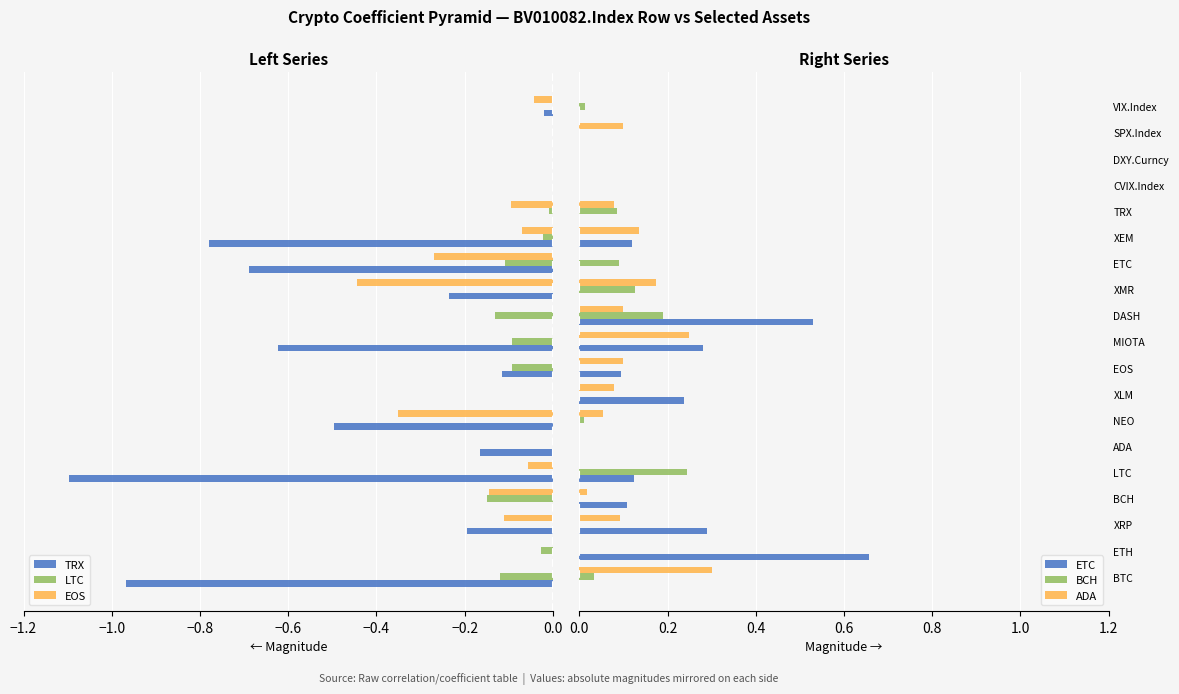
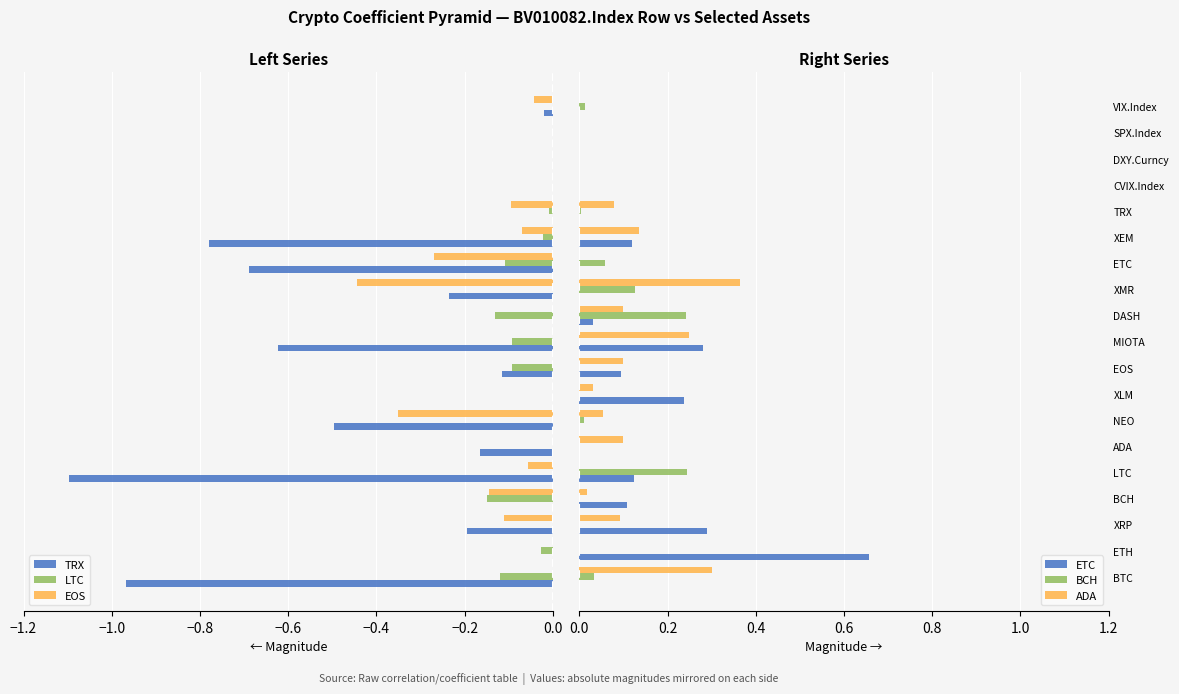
Right Series, ADA, SPX.Index: 0.1 -> 0.0
Right Series, BCH, TRX: 0.09 -> 0.00
Right Series, BCH, ETC: 0.09 -> 0.06
Right Series, ADA, XMR: 0.17 -> 0.36
Right Series, BCH, DASH: 0.19 -> 0.24
Right Series, ETC, DASH: 0.53 -> 0.03
Right Series, ADA, XLM: 0.08 -> 0.03
Right Series, ADA, ADA: 0.0 -> 0.1
